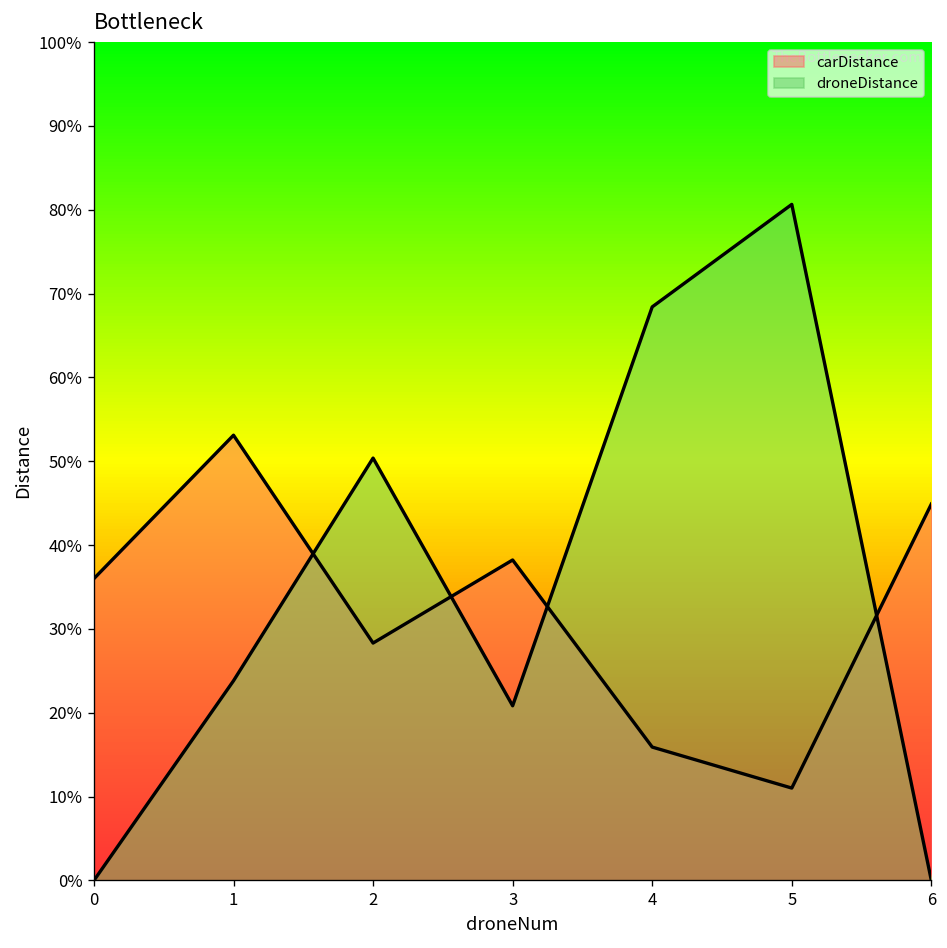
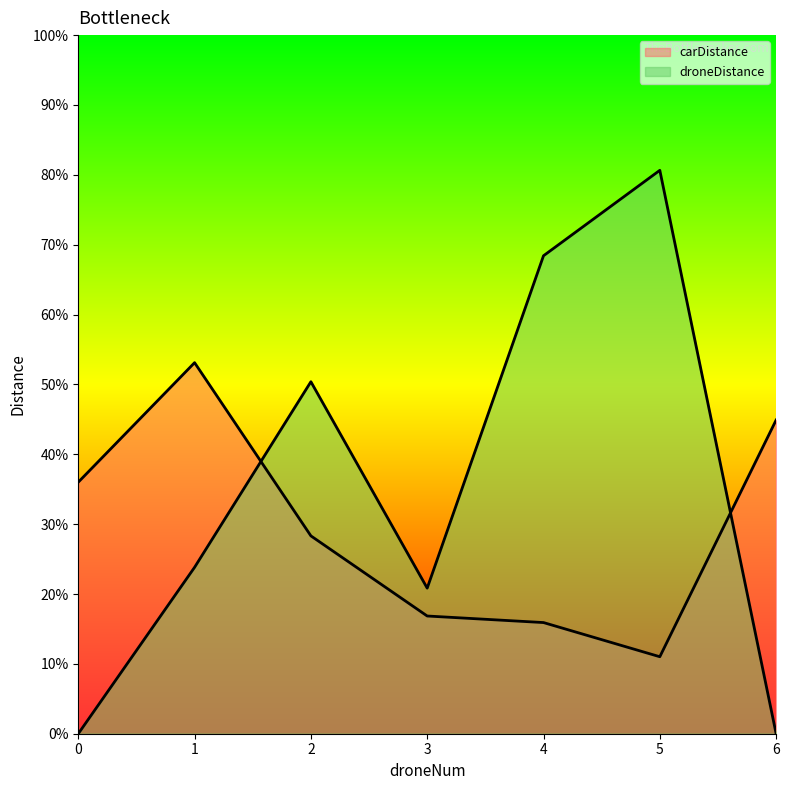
carDistance, 3: 38% -> 17%
